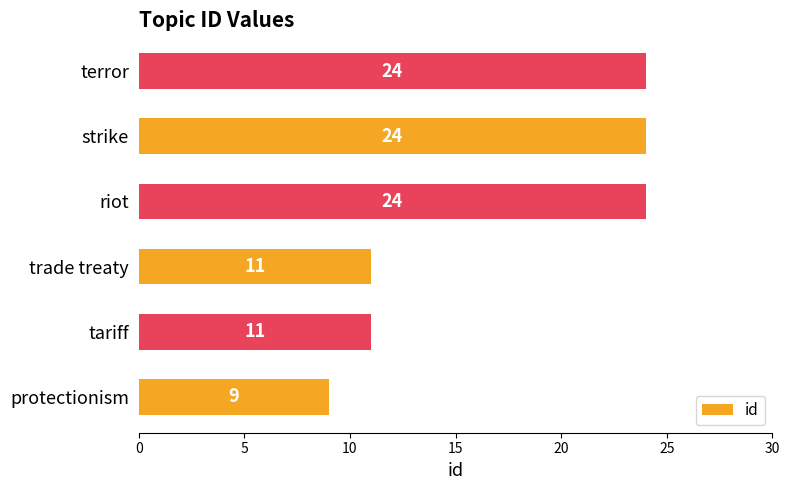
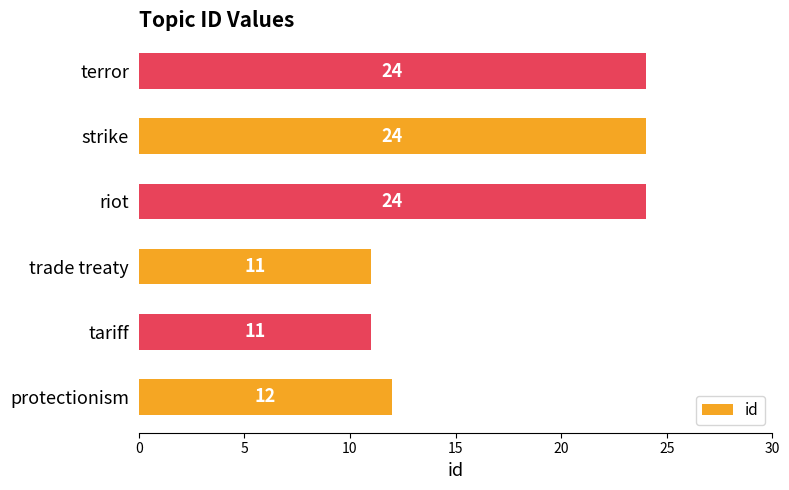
protectionism: 9 -> 12
